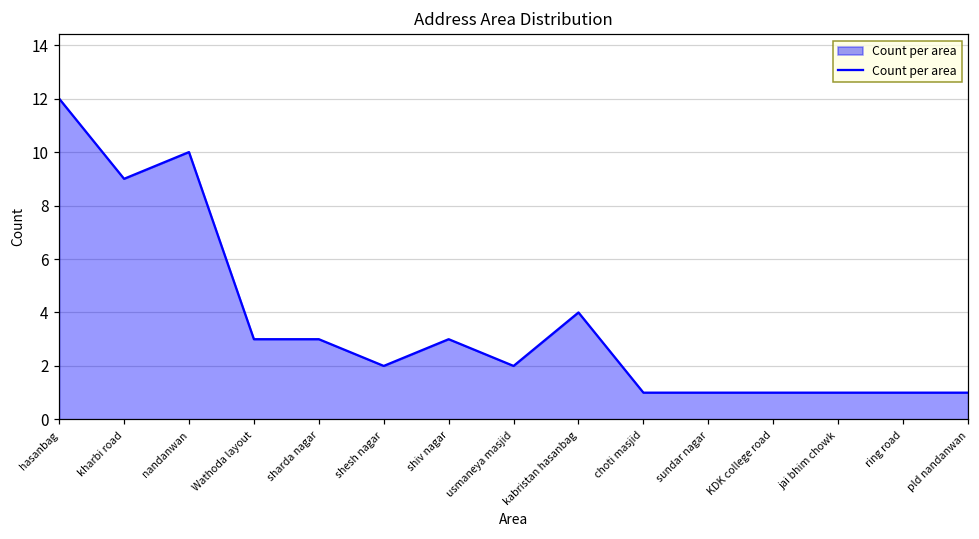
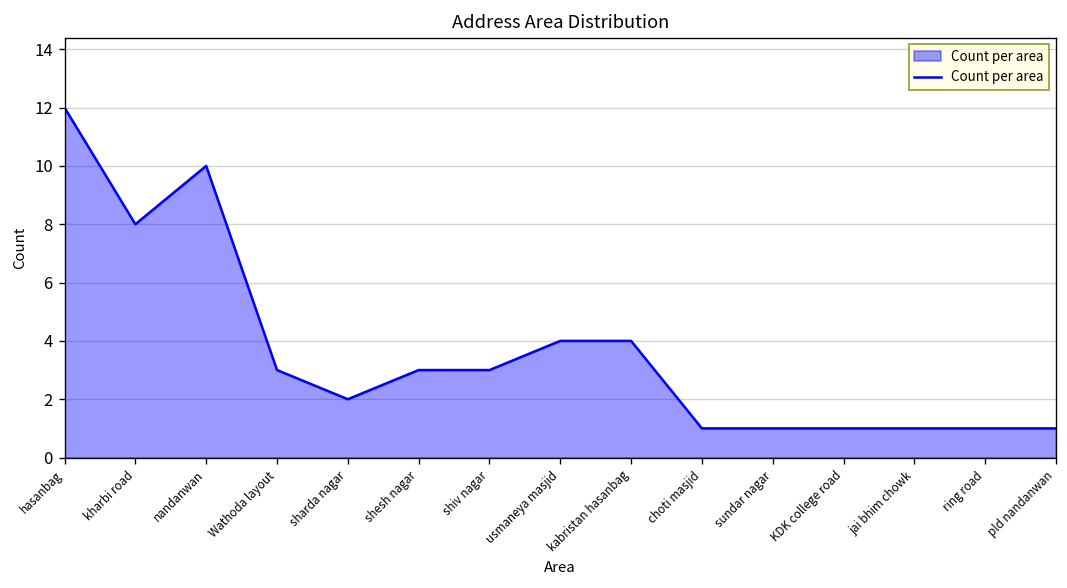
kharbi road: 9 -> 8
sharda nagar: 3 -> 2
shesh nagar: 2 -> 3
usmaneya masjid: 2 -> 4
